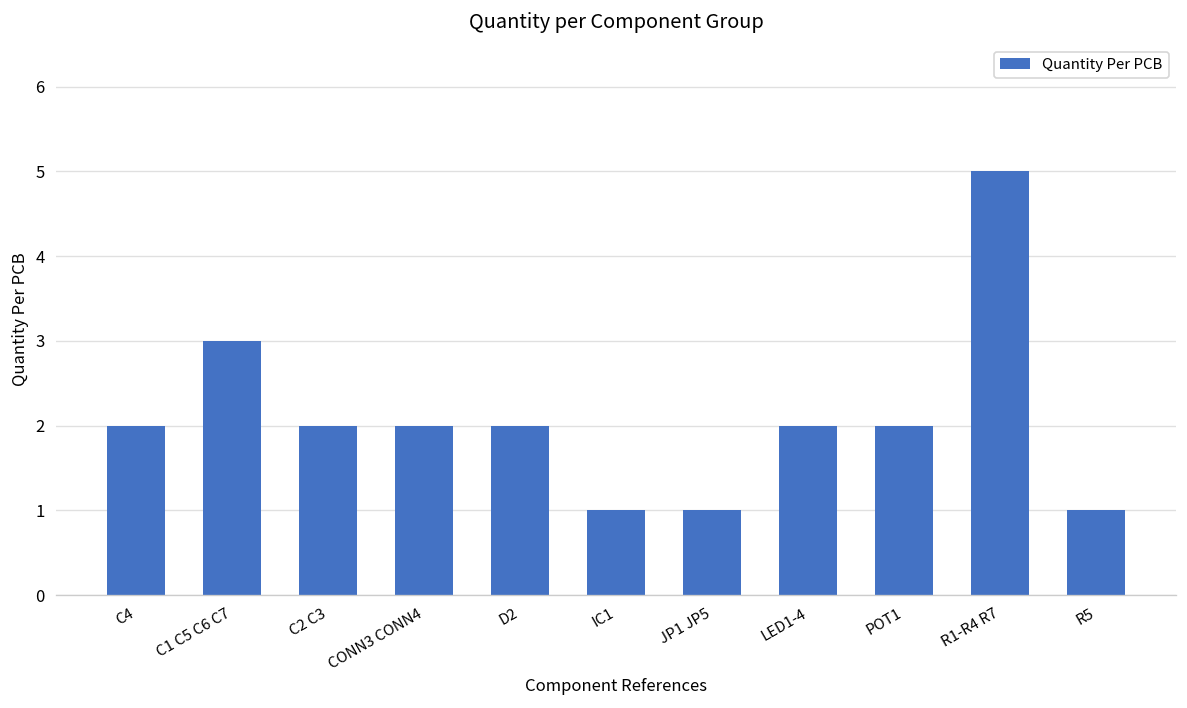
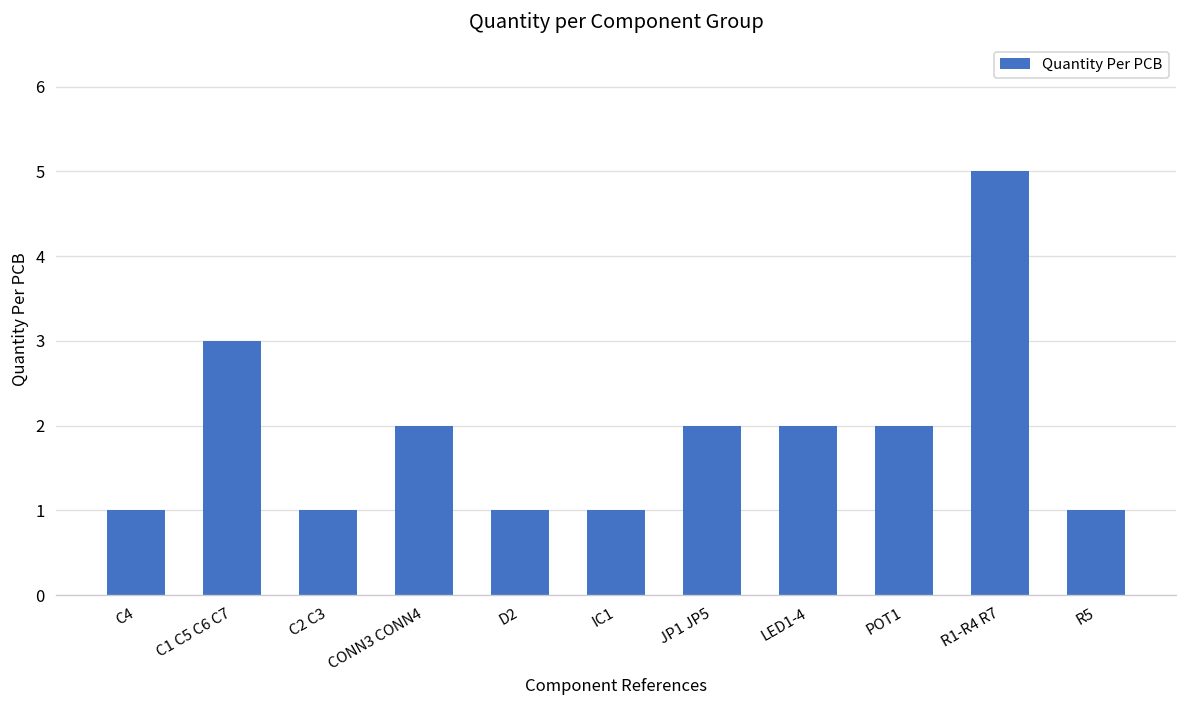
C4: 2 -> 1
C2 C3: 2 -> 1
D2: 2 -> 1
JP1 JP5: 1 -> 2
